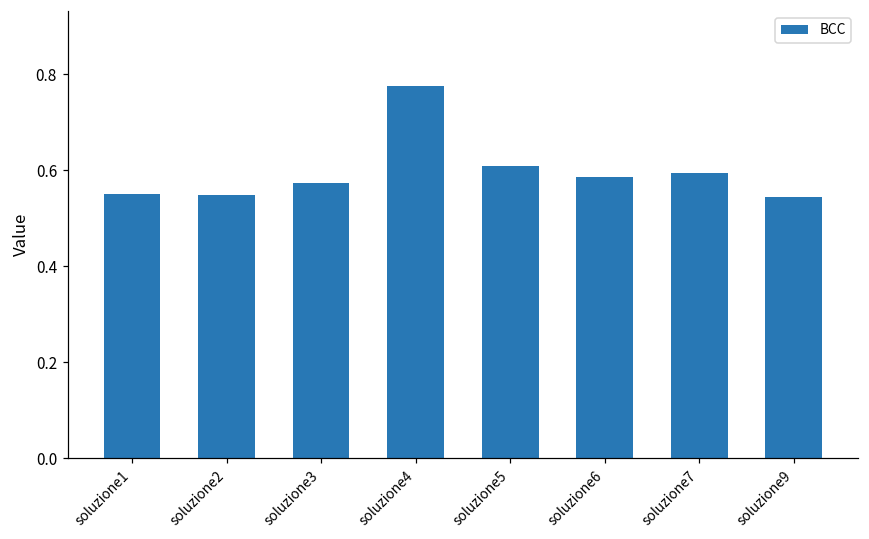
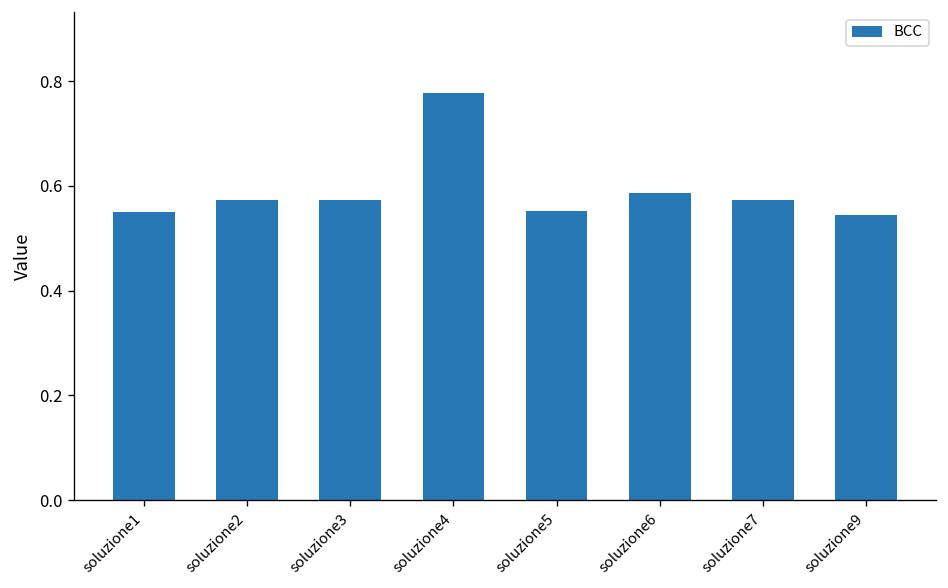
soluzione2: 0.55 -> 0.57
soluzione5: 0.61 -> 0.55
soluzione7: 0.59 -> 0.57
